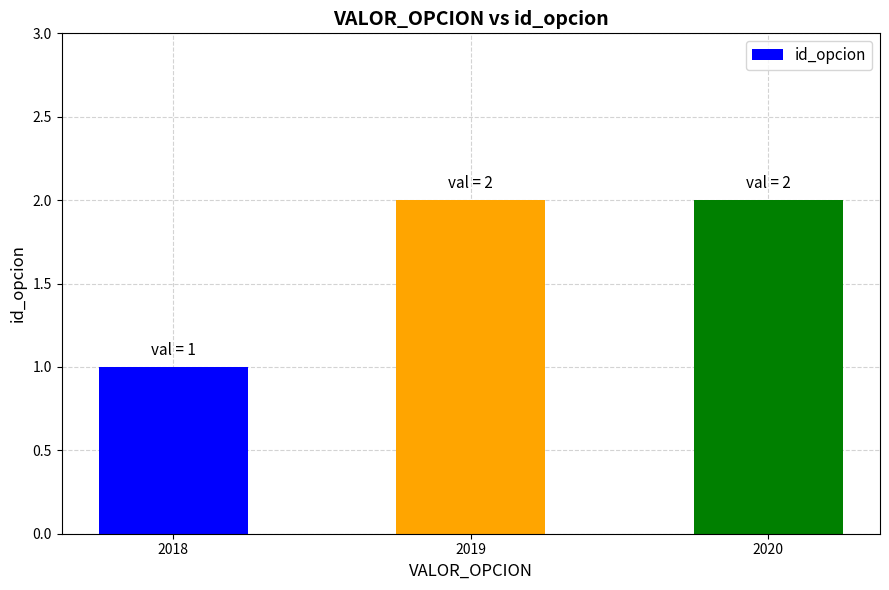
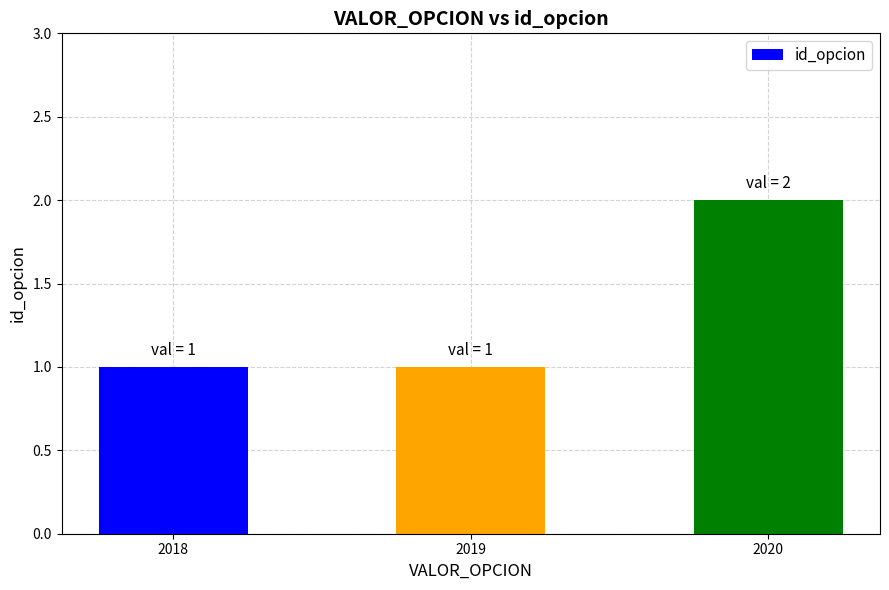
2019: 2 -> 1
